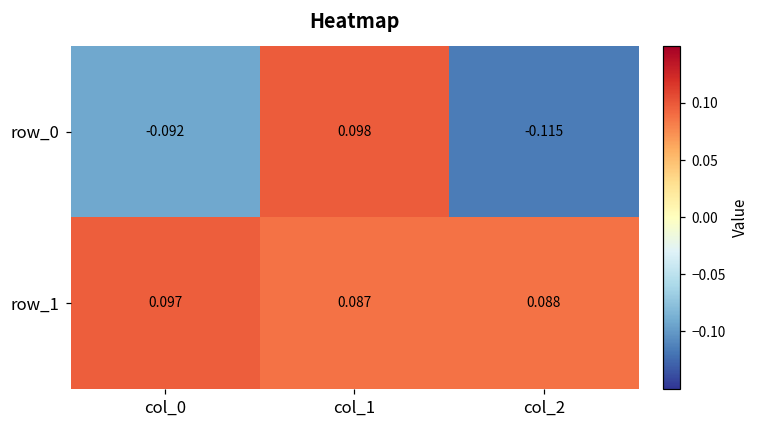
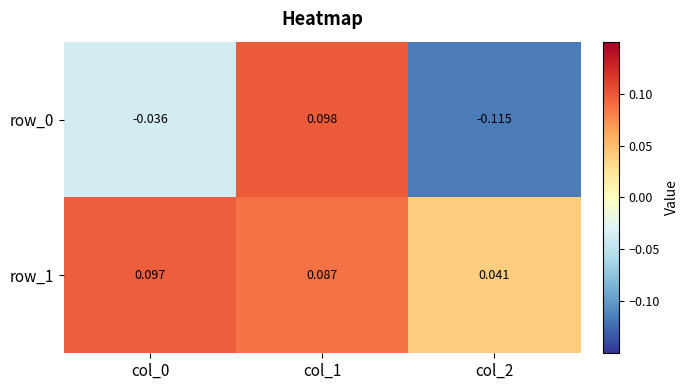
row_0, col_0: -0.092 -> -0.036
row_1, col_2: 0.088 -> 0.041
